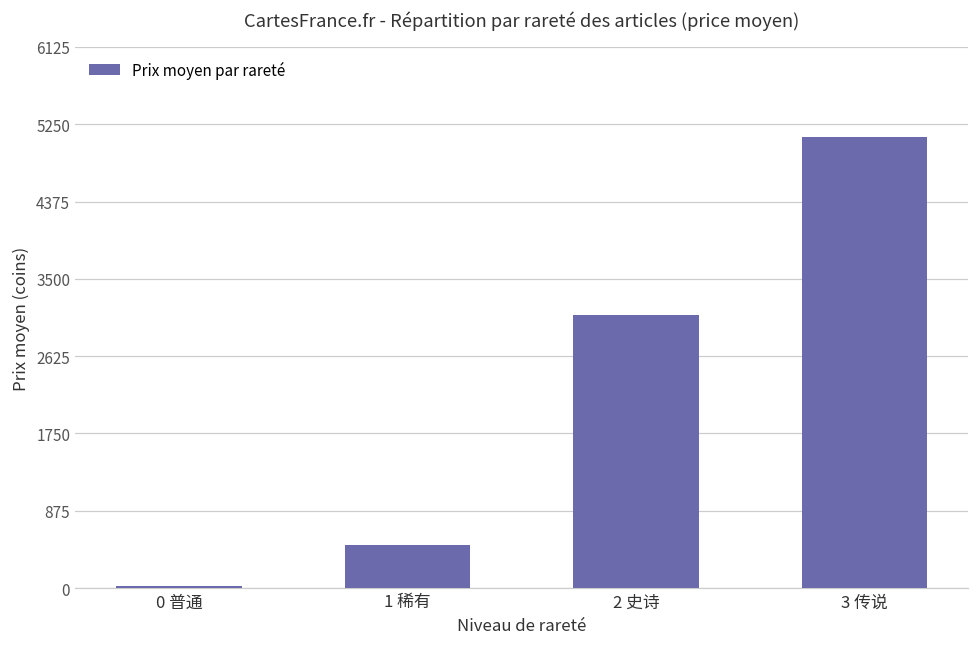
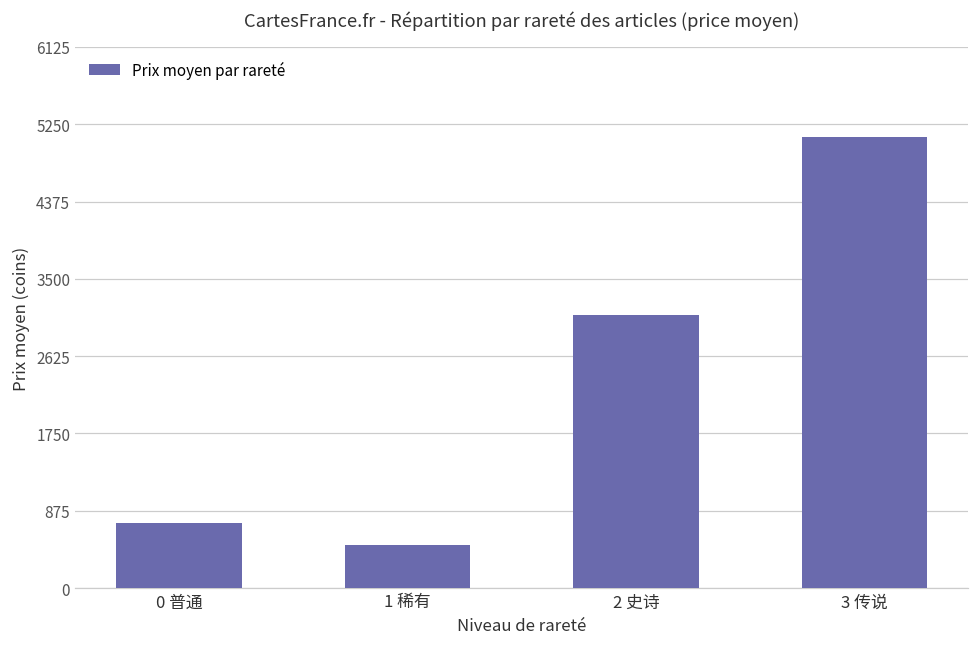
0 普通: 0 -> 700
